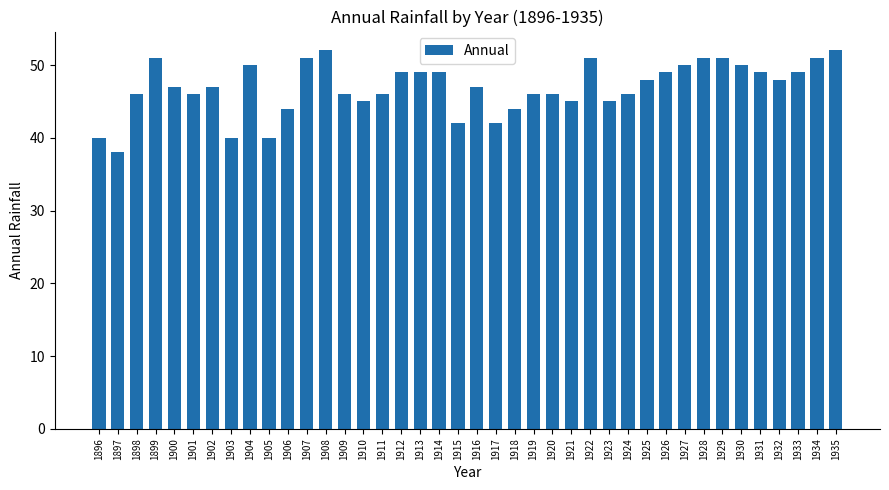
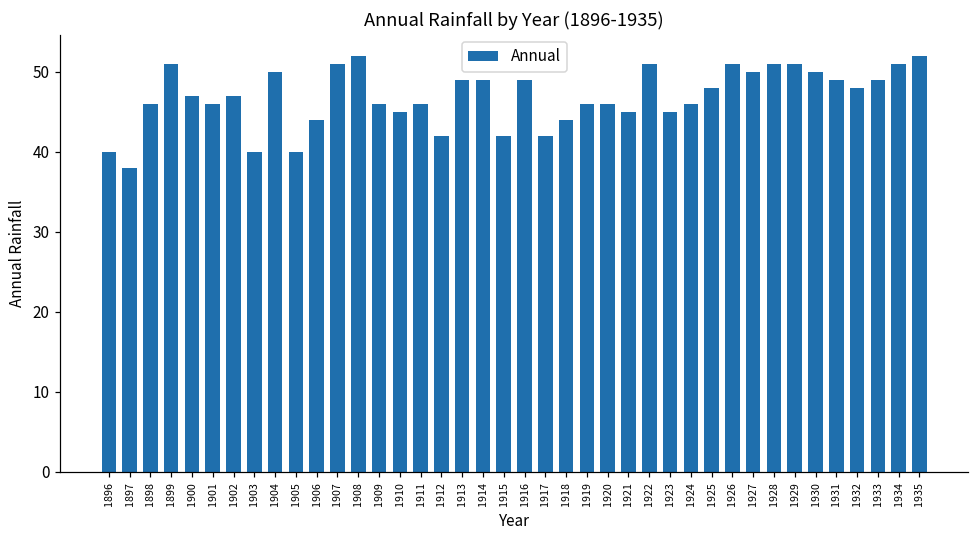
1912: 49 -> 42
1916: 47 -> 49
1926: 49 -> 51
